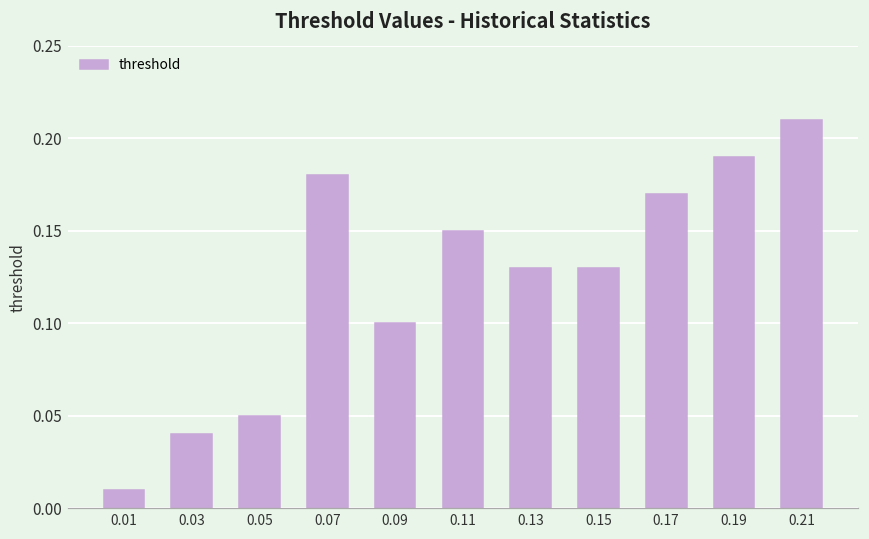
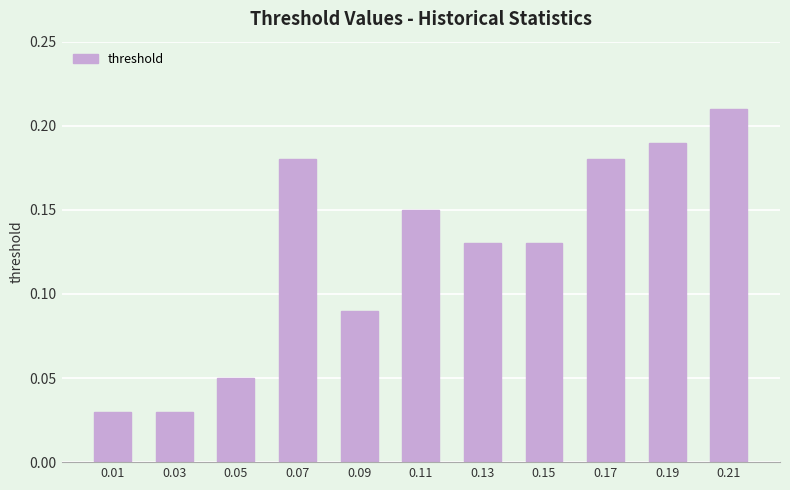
0.01: 0.01 -> 0.03
0.03: 0.04 -> 0.03
0.09: 0.10 -> 0.09
0.17: 0.17 -> 0.18
